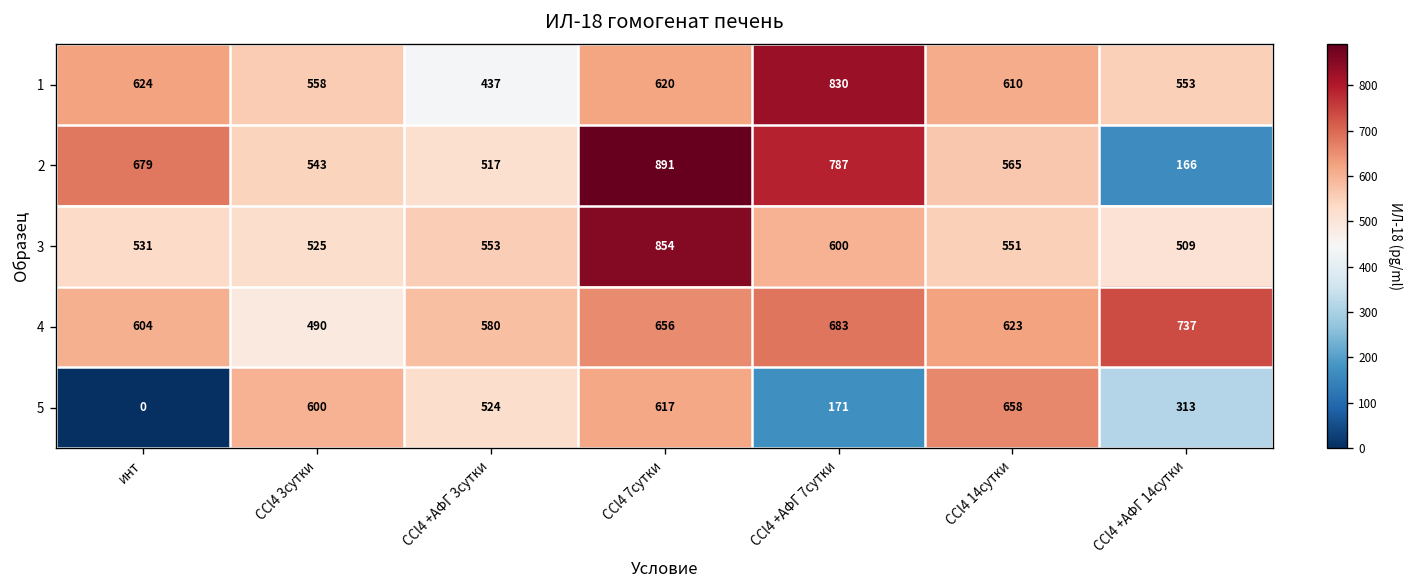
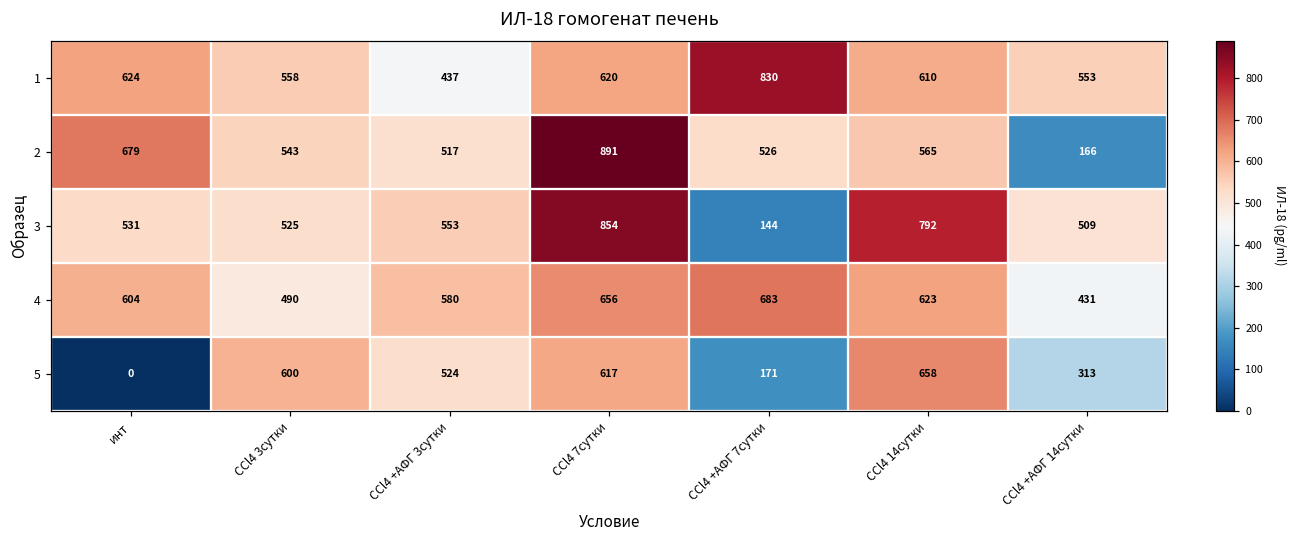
2, CCl4 +АФГ 7сутки: 787 -> 526
3, CCl4 +АФГ 7сутки: 600 -> 144
3, CCl4 14сутки: 551 -> 792
4, CCl4 +АФГ 14сутки: 737 -> 431
